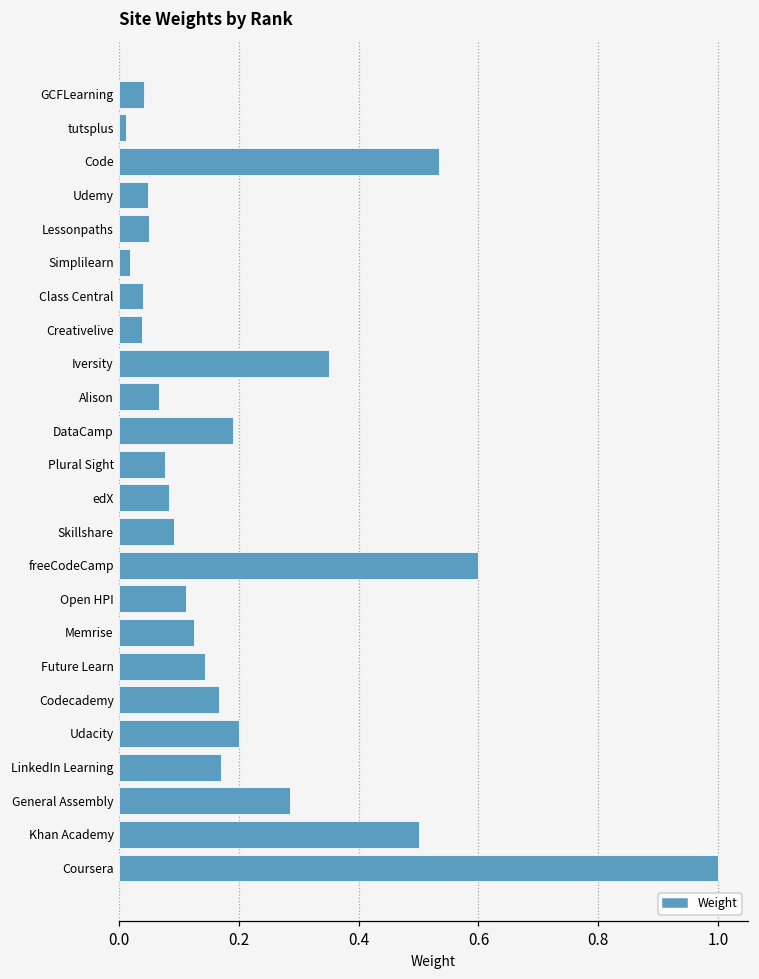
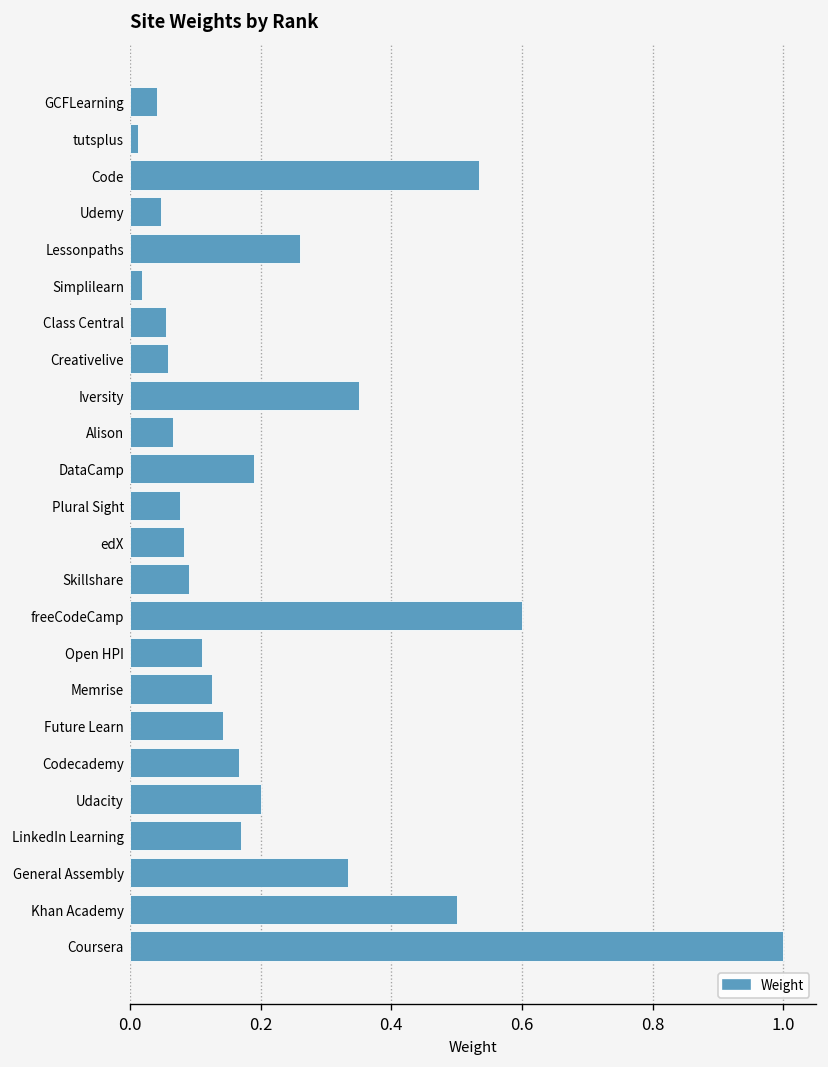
Lessonpaths: 0.05 -> 0.26
Class Central: 0.04 -> 0.06
Creativelive: 0.04 -> 0.06
General Assembly: 0.29 -> 0.33
